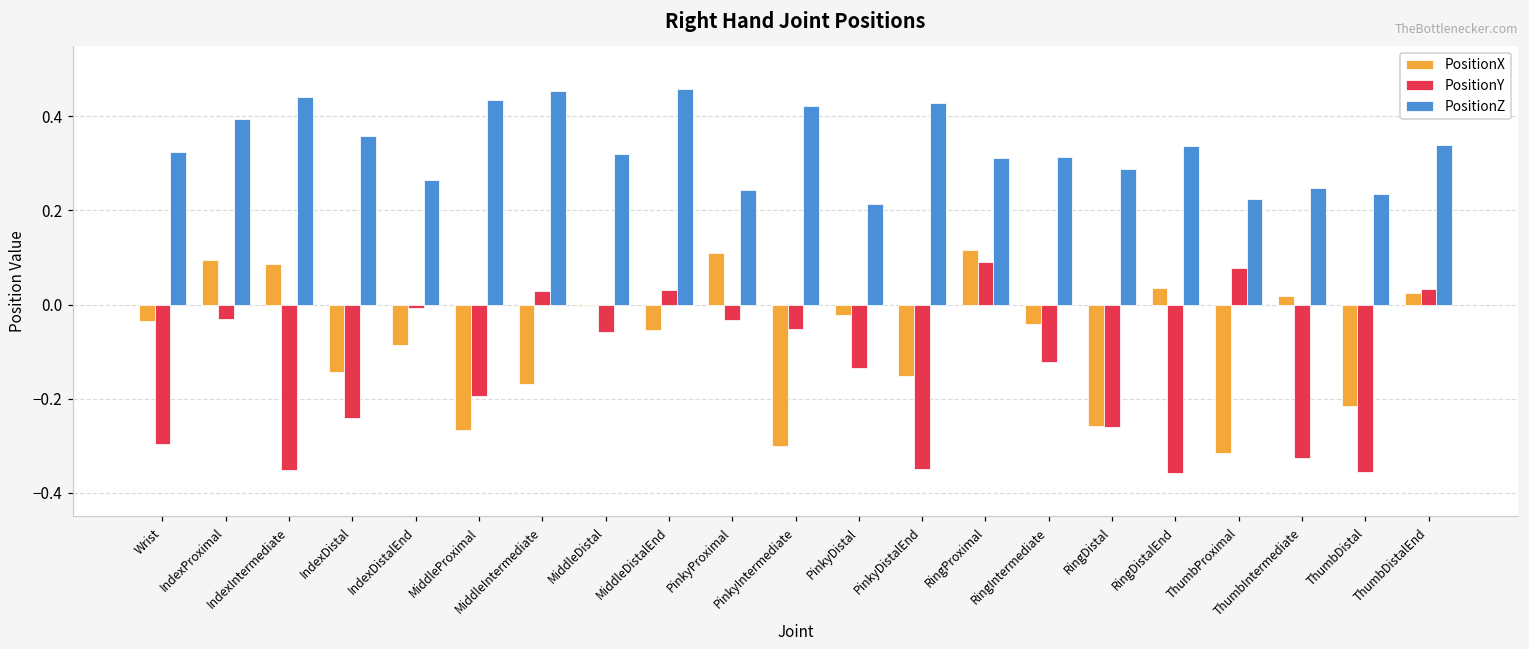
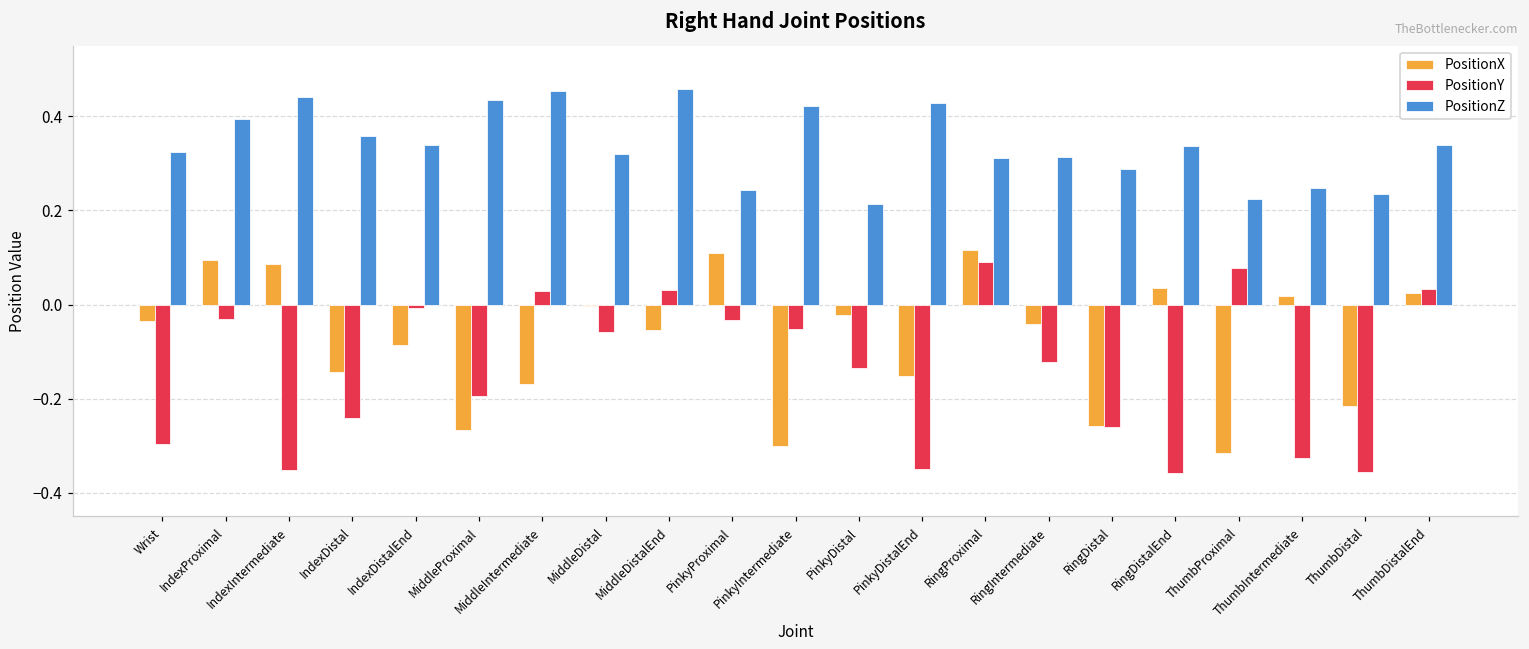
PositionZ, IndexDistalEnd: 0.26 -> 0.34
